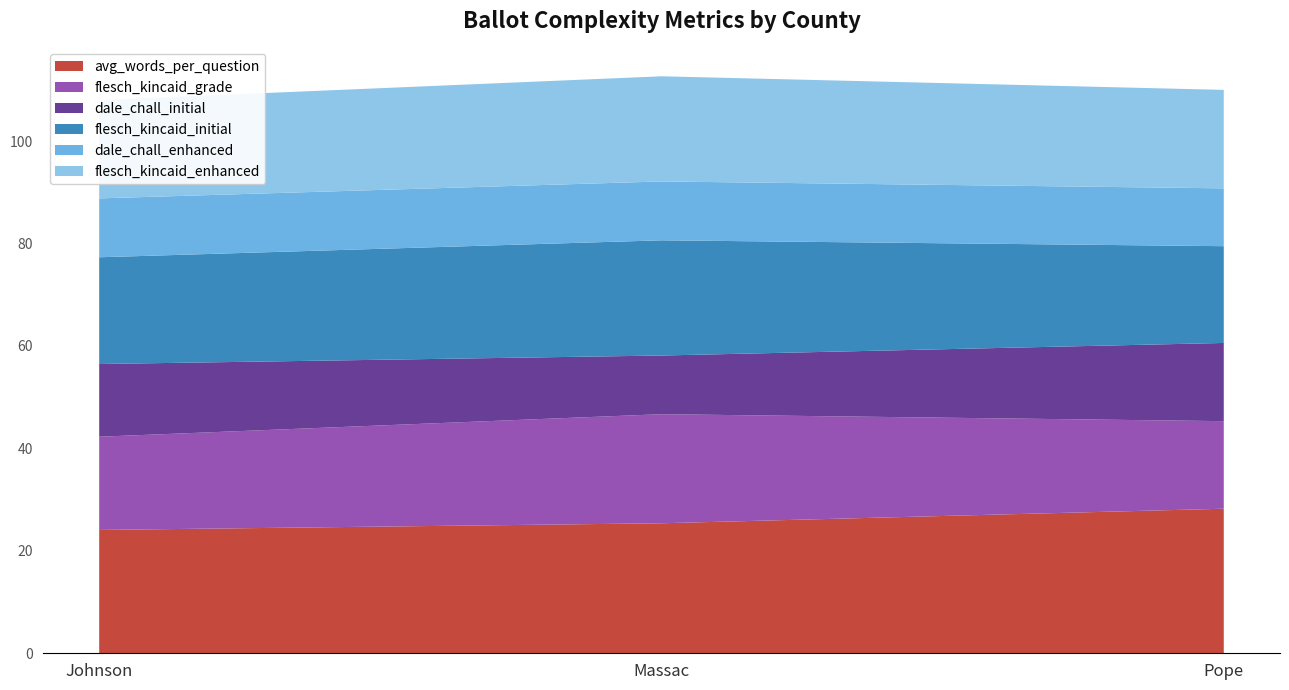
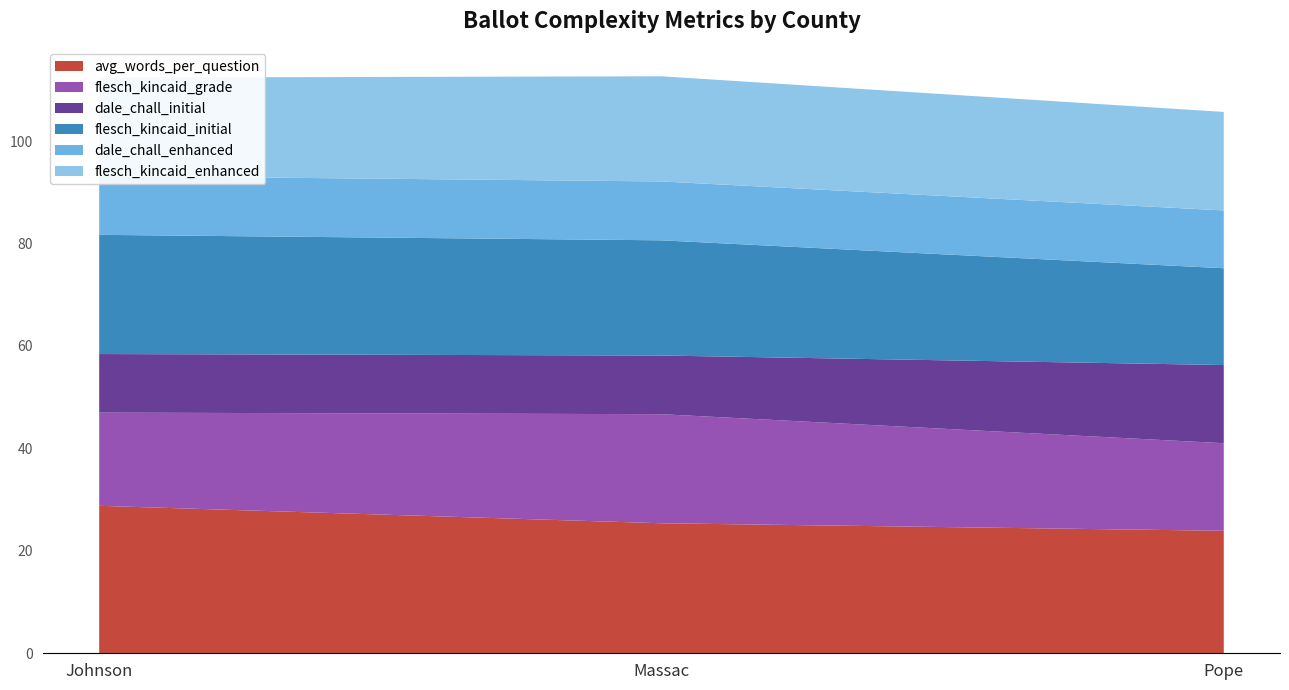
avg_words_per_question, Johnson: 24 -> 29
dale_chall_initial, Johnson: 14 -> 11
flesch_kincaid_initial, Johnson: 21 -> 23
avg_words_per_question, Pope: 28 -> 24
